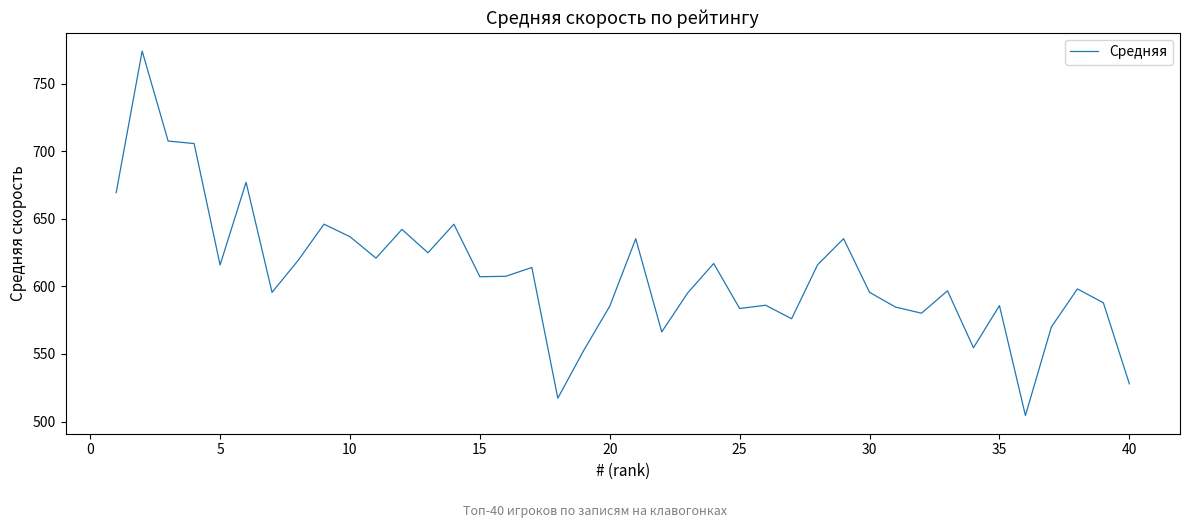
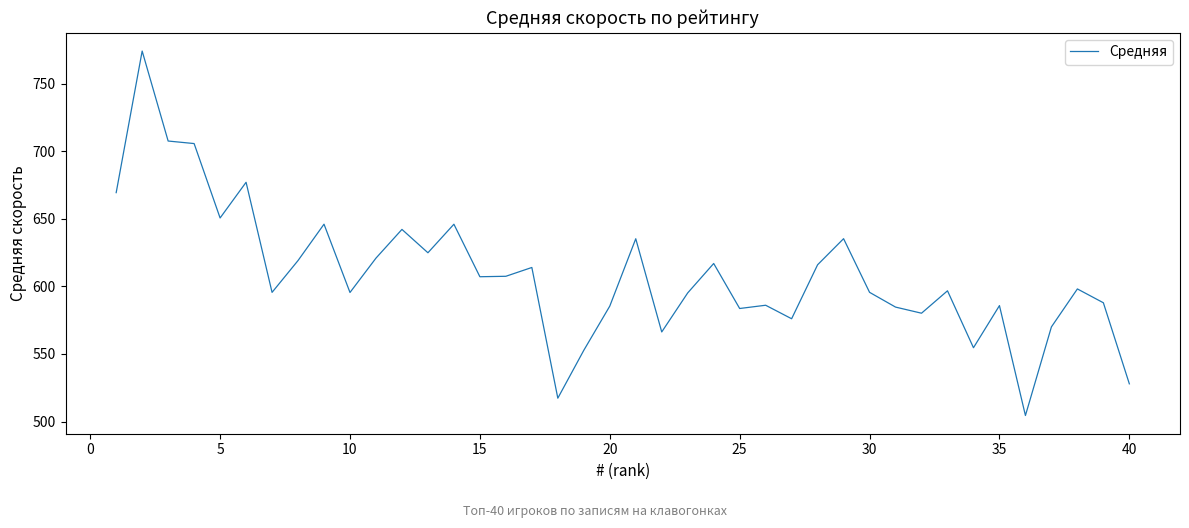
5: 616 -> 651
10: 637 -> 596
